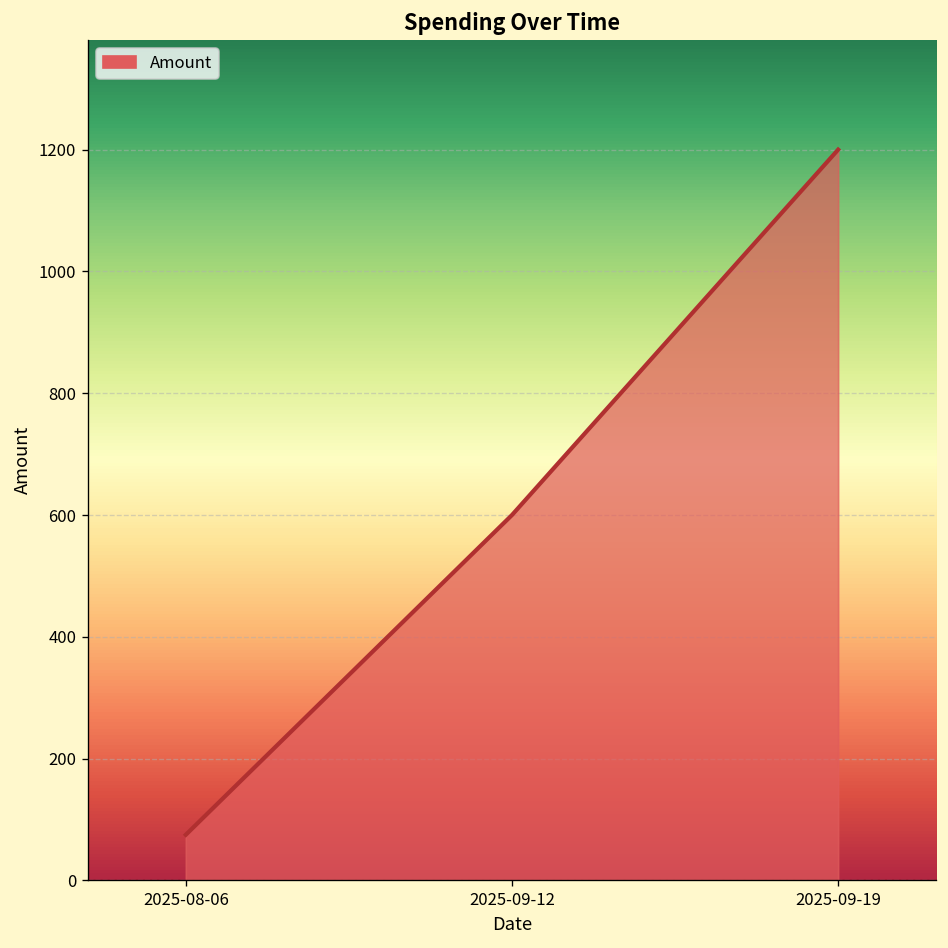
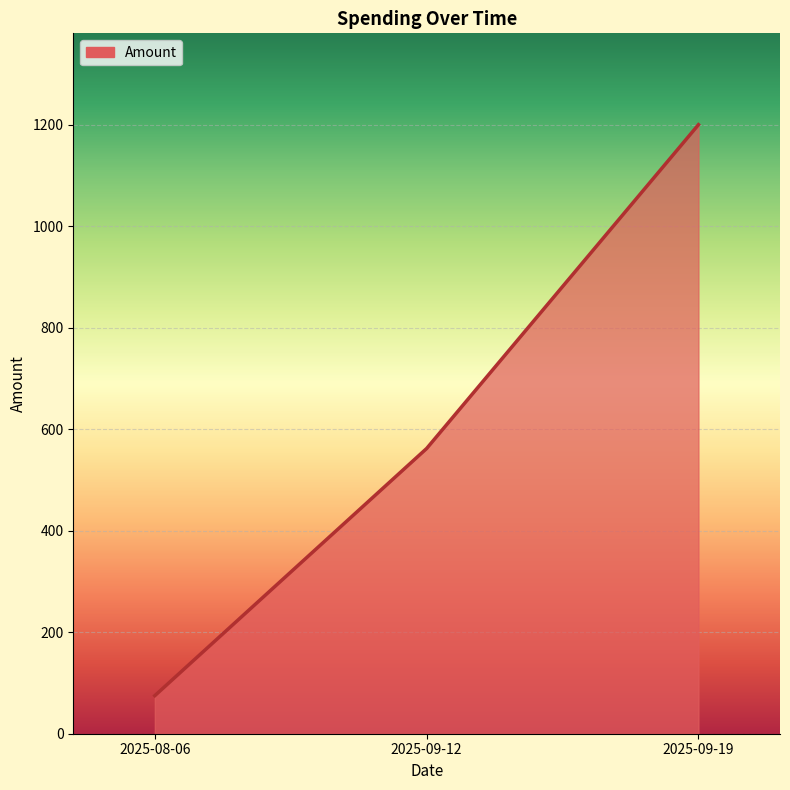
2025-09-12: 600 -> 560
